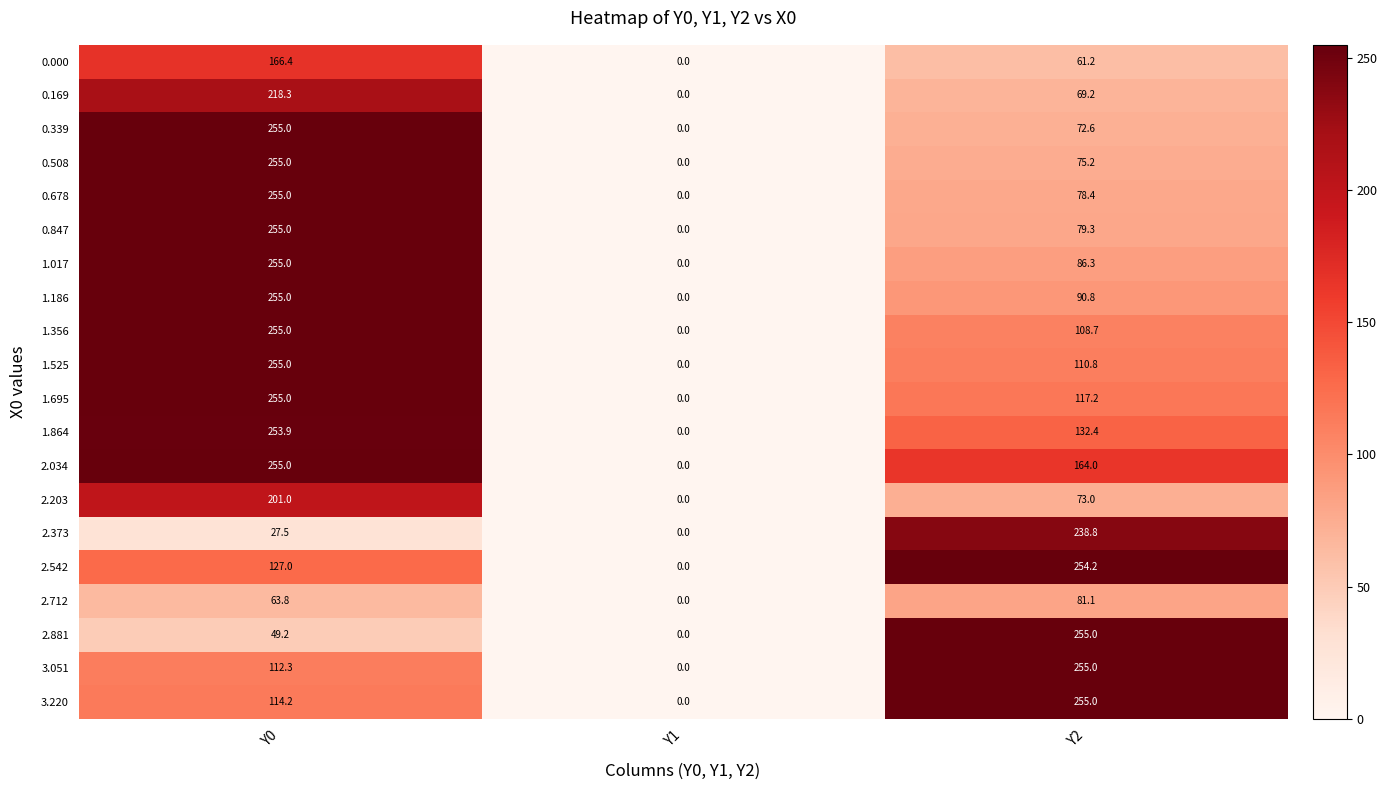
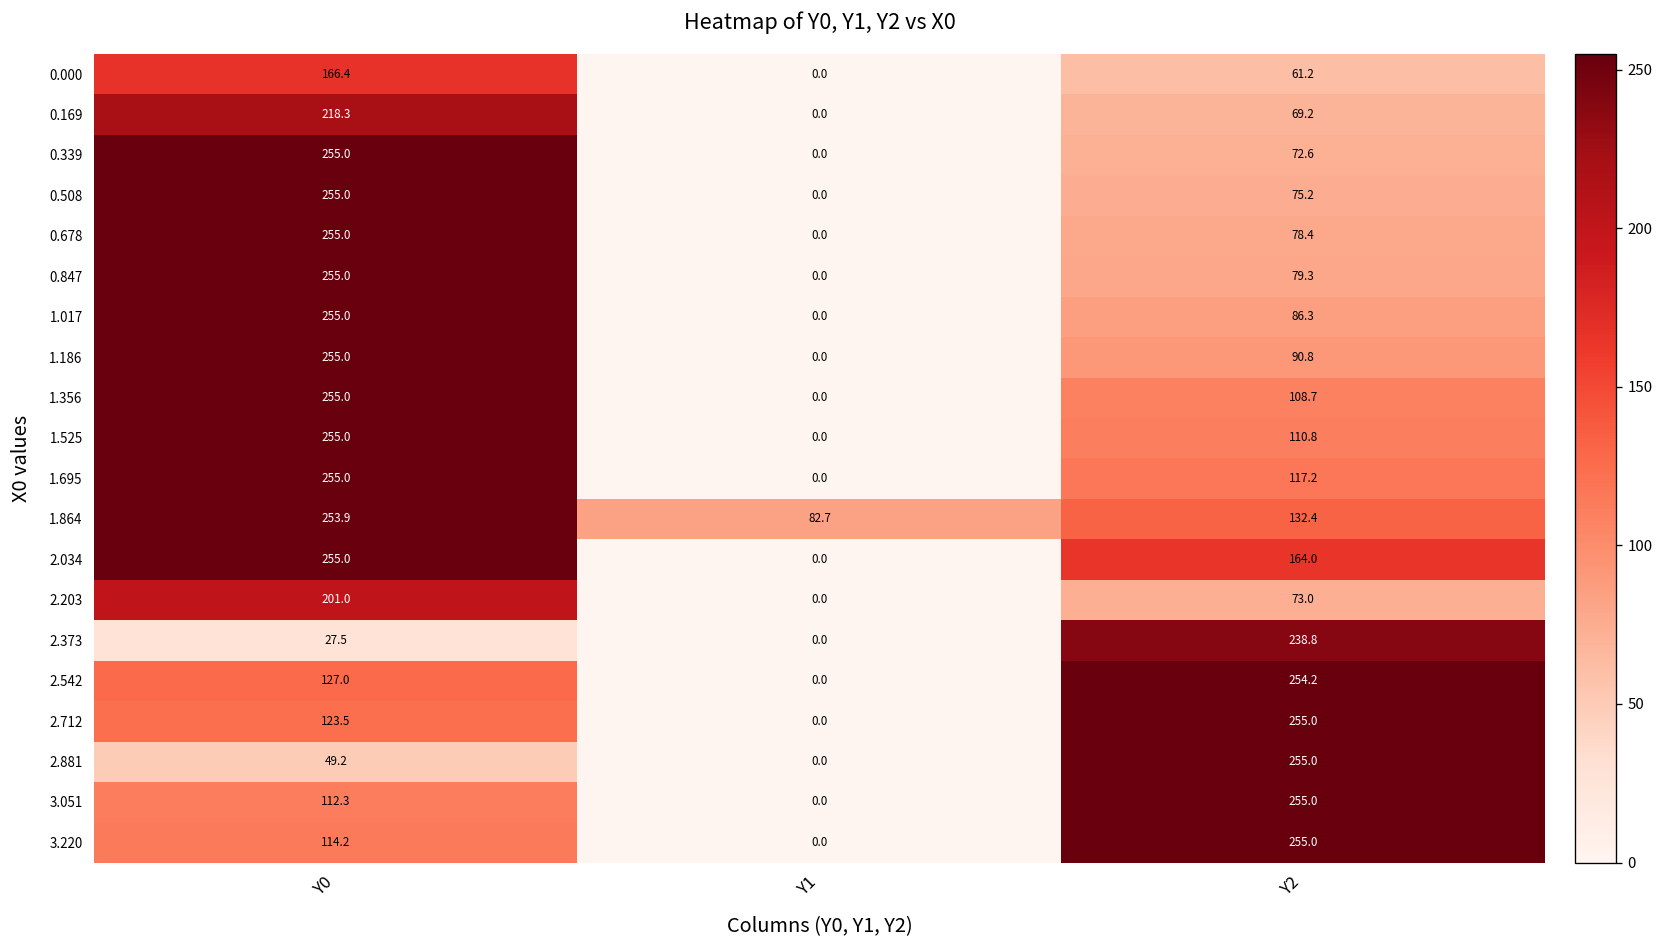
1.864, Y1: 0.0 -> 82.7
2.712, Y0: 63.8 -> 123.5
2.712, Y2: 81.1 -> 255.0
